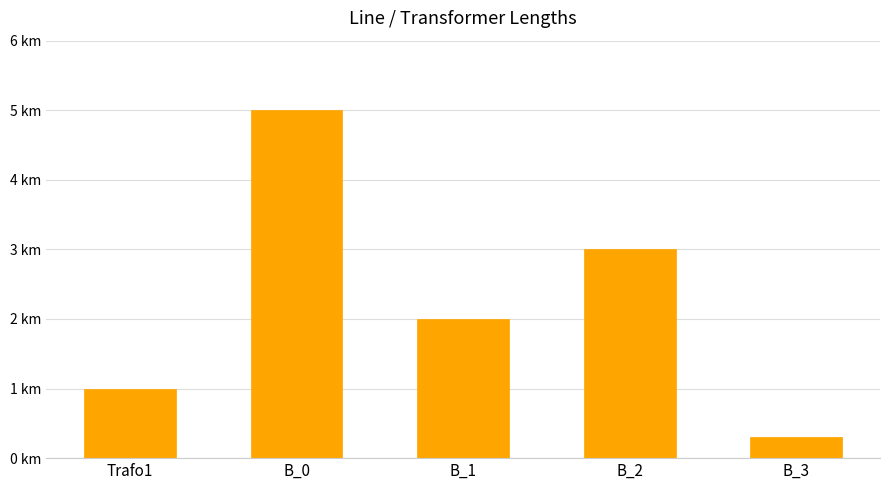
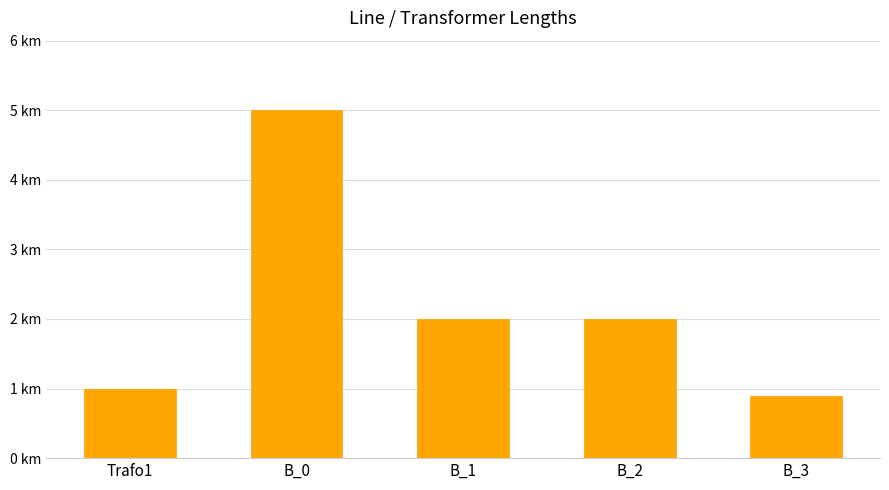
B_2: 3 km -> 2 km
B_3: 0.3 km -> 0.9 km
